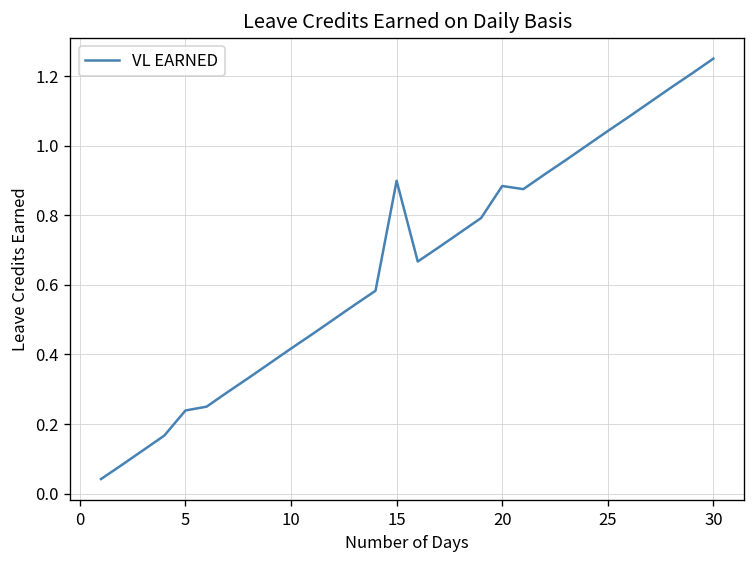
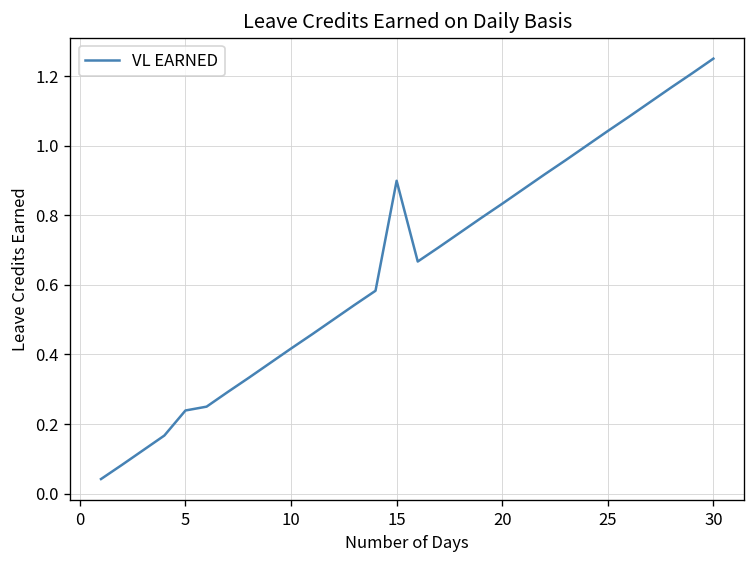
20: 0.88 -> 0.83
